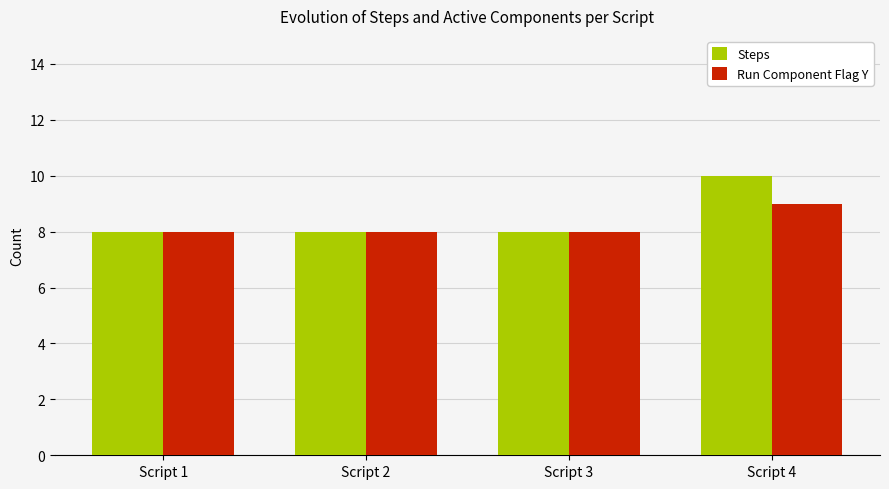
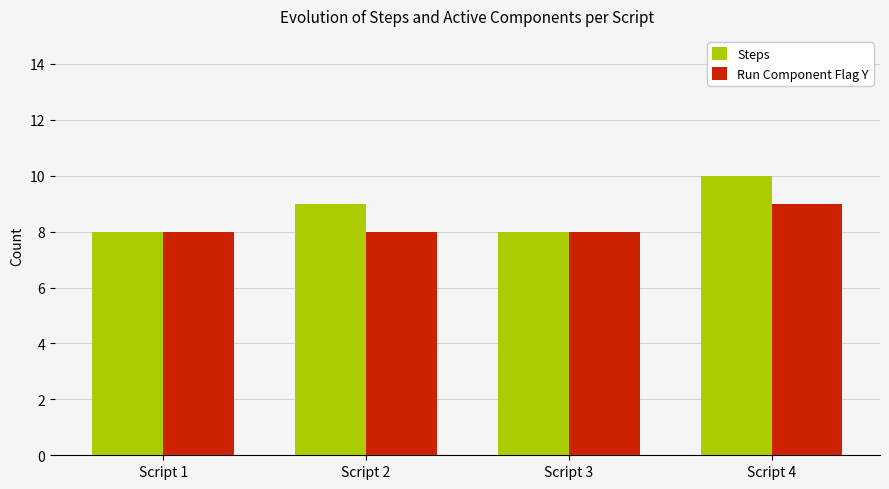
Steps, Script 2: 8 -> 9
